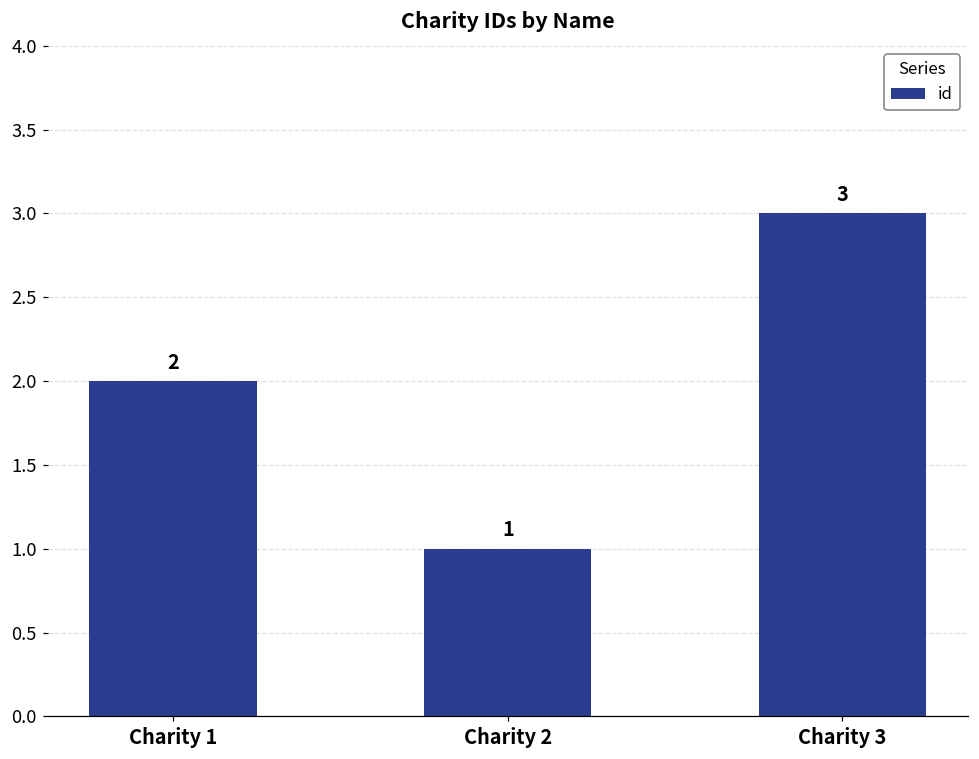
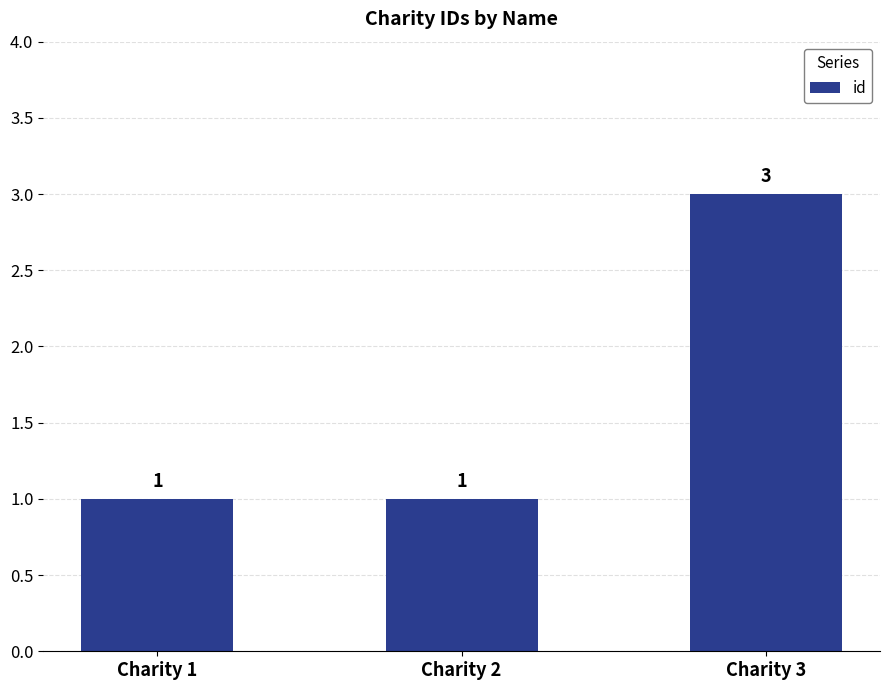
Charity 1: 2 -> 1
